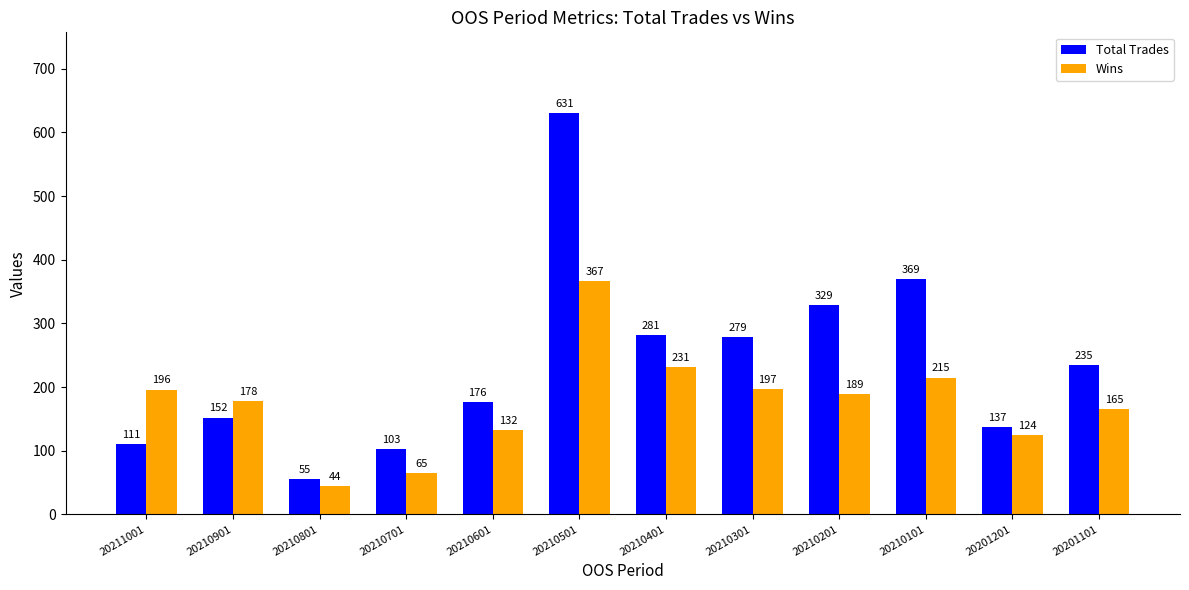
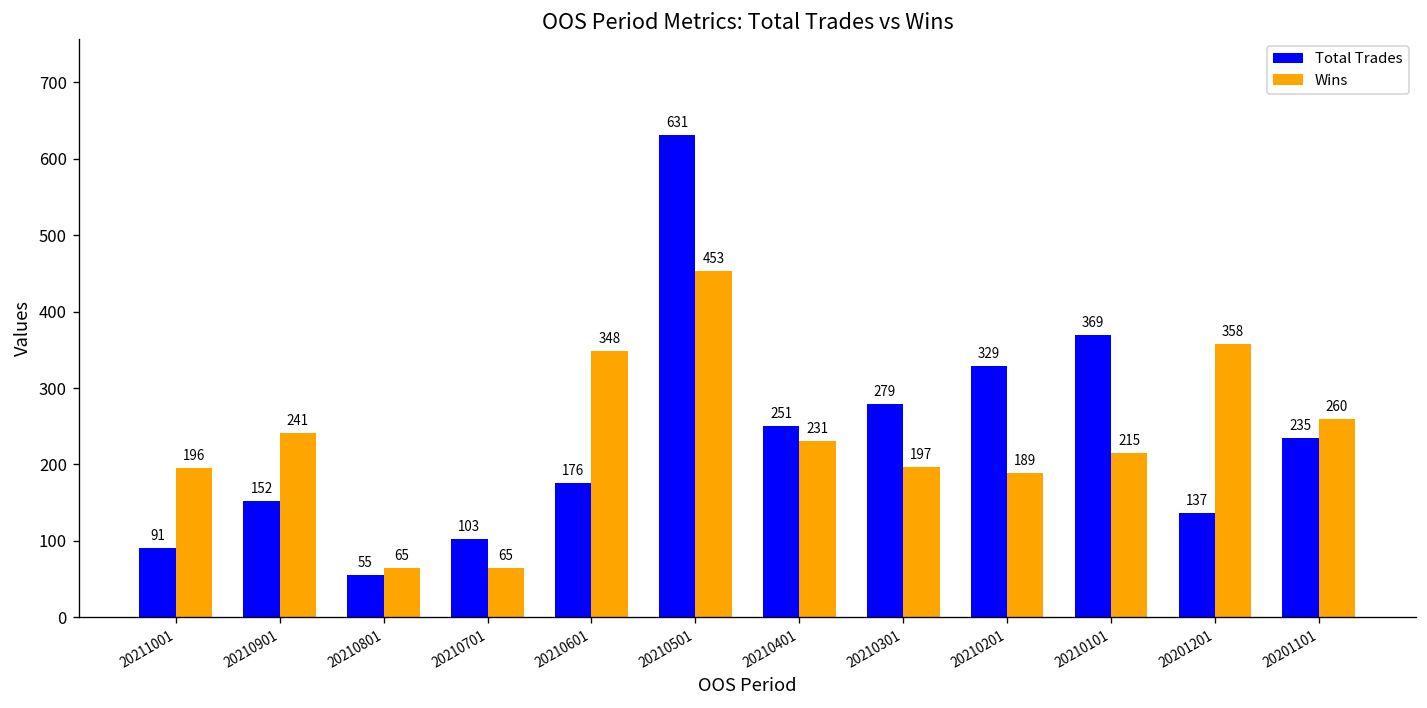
Total Trades, 20211001: 111 -> 91
Wins, 20210901: 178 -> 241
Wins, 20210801: 44 -> 65
Wins, 20210601: 132 -> 348
Wins, 20210501: 367 -> 453
Total Trades, 20210401: 281 -> 251
Wins, 20201201: 124 -> 358
Wins, 20201101: 165 -> 260
